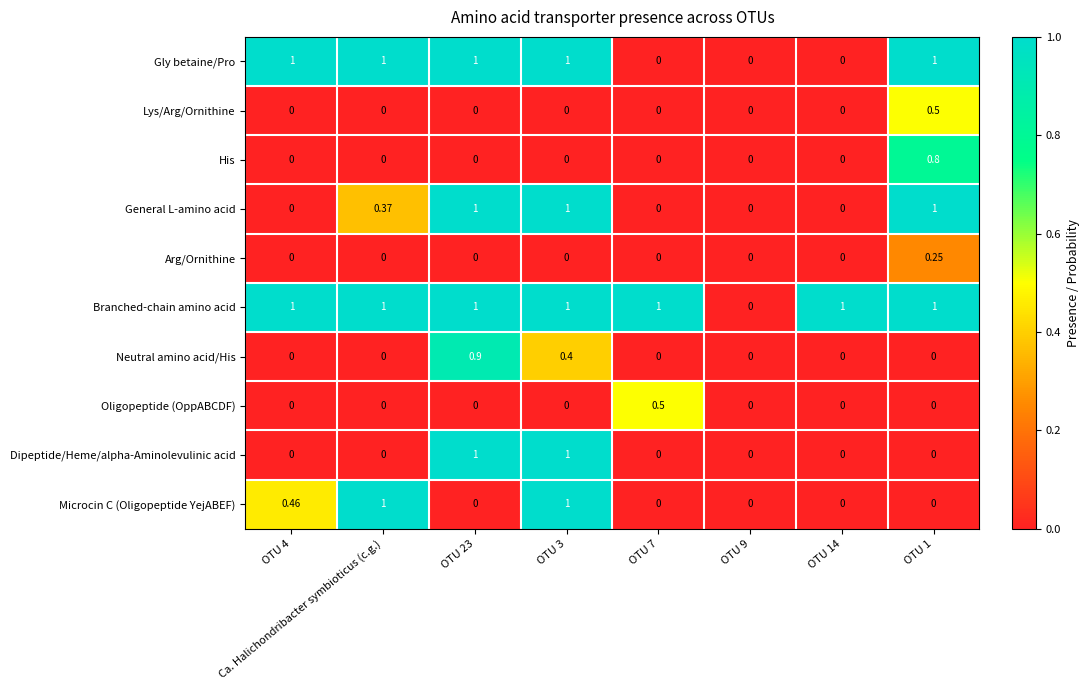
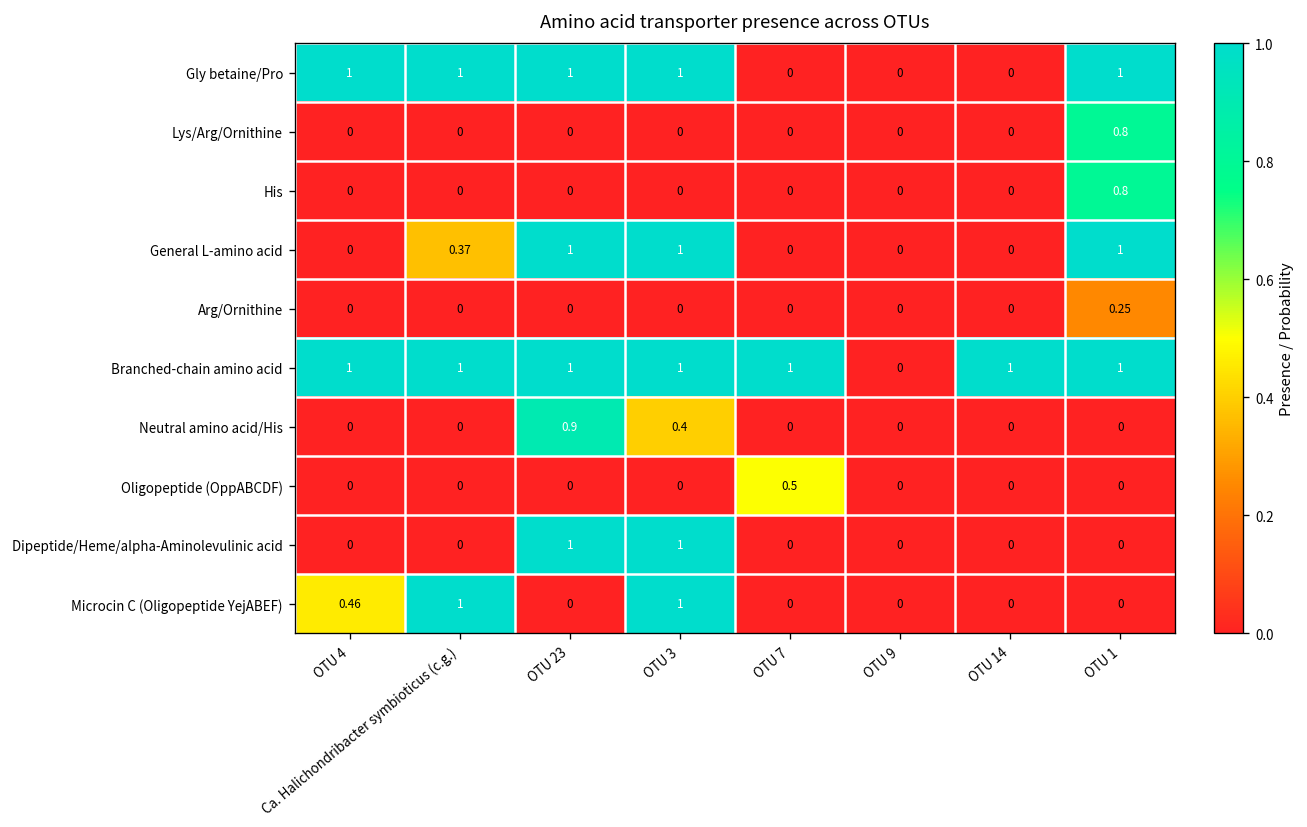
Lys/Arg/Ornithine, OTU 1: 0.5 -> 0.8
